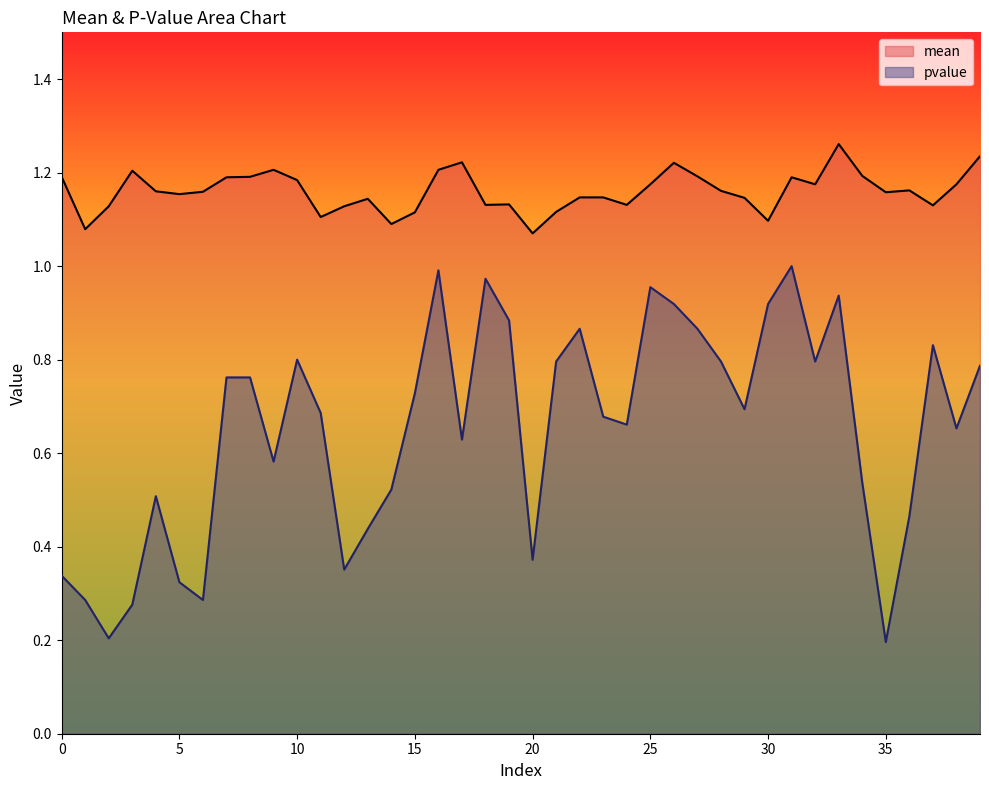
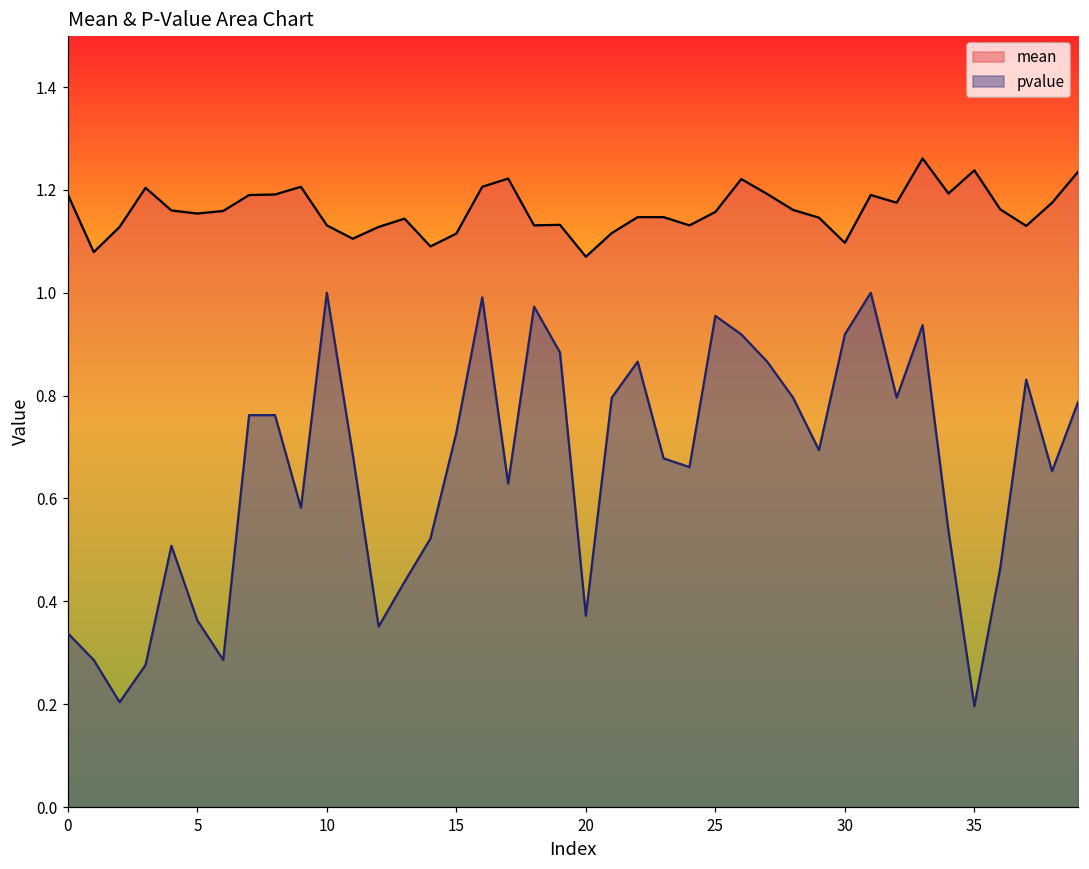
pvalue, 5: 0.32 -> 0.36
mean, 10: 1.18 -> 1.13
pvalue, 10: 0.8 -> 1.0
mean, 25: 1.18 -> 1.16
mean, 35: 1.16 -> 1.24
